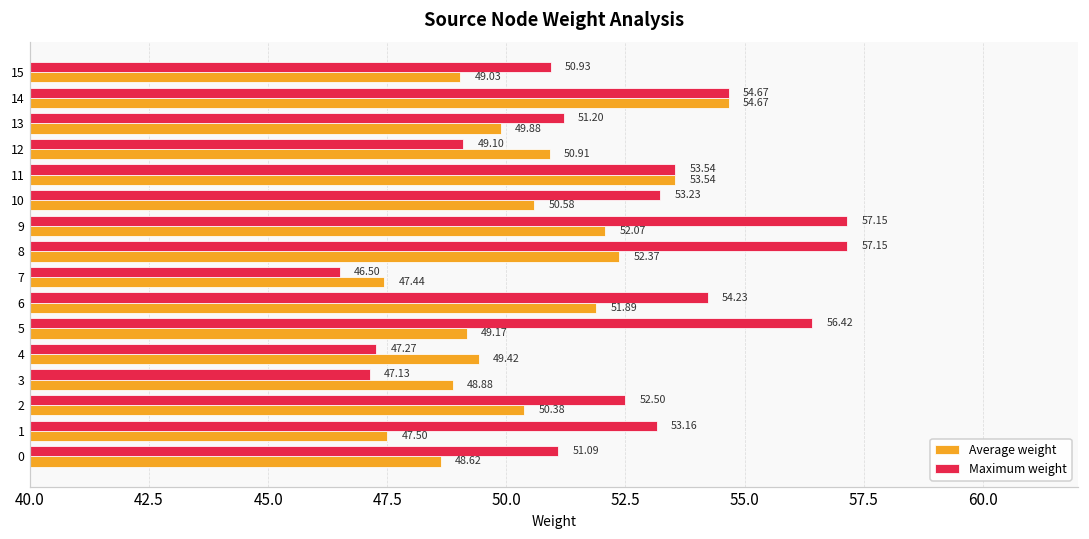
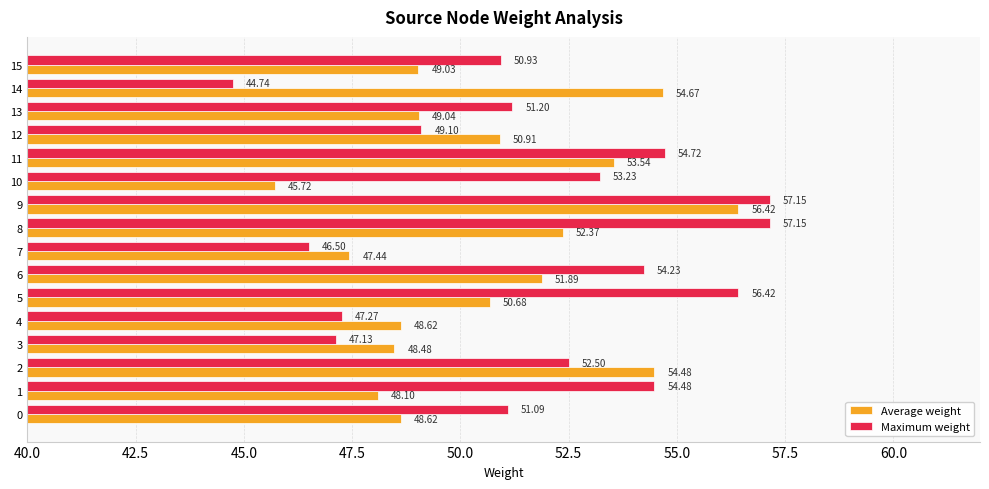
Maximum weight, 14: 54.67 -> 44.74
Average weight, 13: 49.88 -> 49.04
Maximum weight, 11: 53.54 -> 54.72
Average weight, 10: 50.58 -> 45.72
Average weight, 9: 52.07 -> 56.42
Average weight, 5: 49.17 -> 50.68
Average weight, 4: 49.42 -> 48.62
Average weight, 3: 48.88 -> 48.48
Average weight, 2: 50.38 -> 54.48
Maximum weight, 1: 53.16 -> 54.48
Average weight, 1: 47.50 -> 48.10
